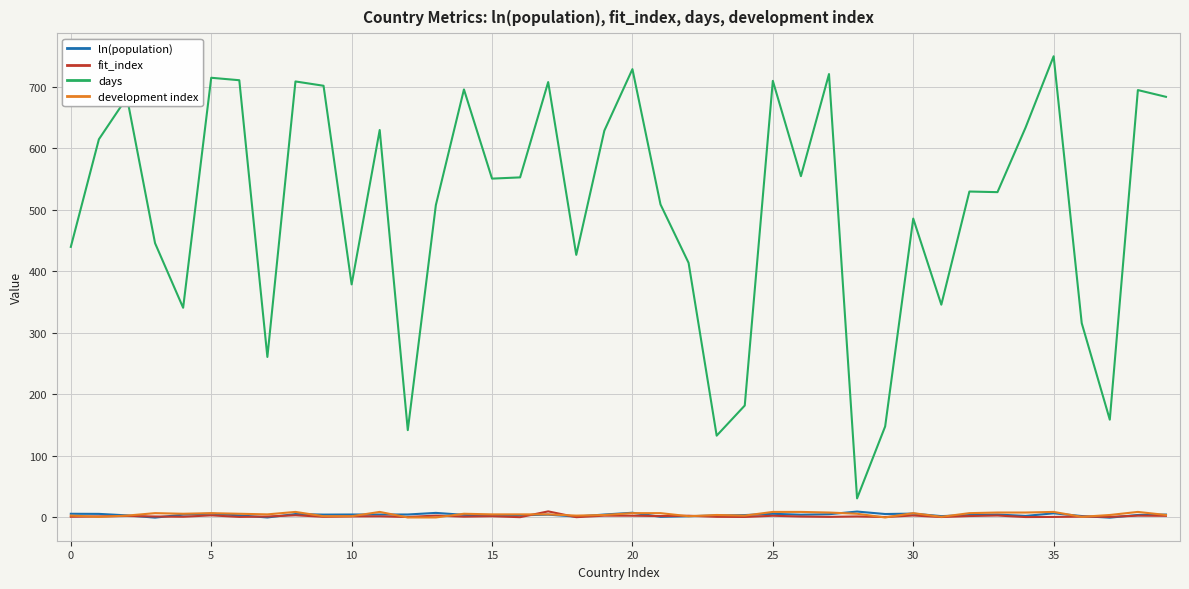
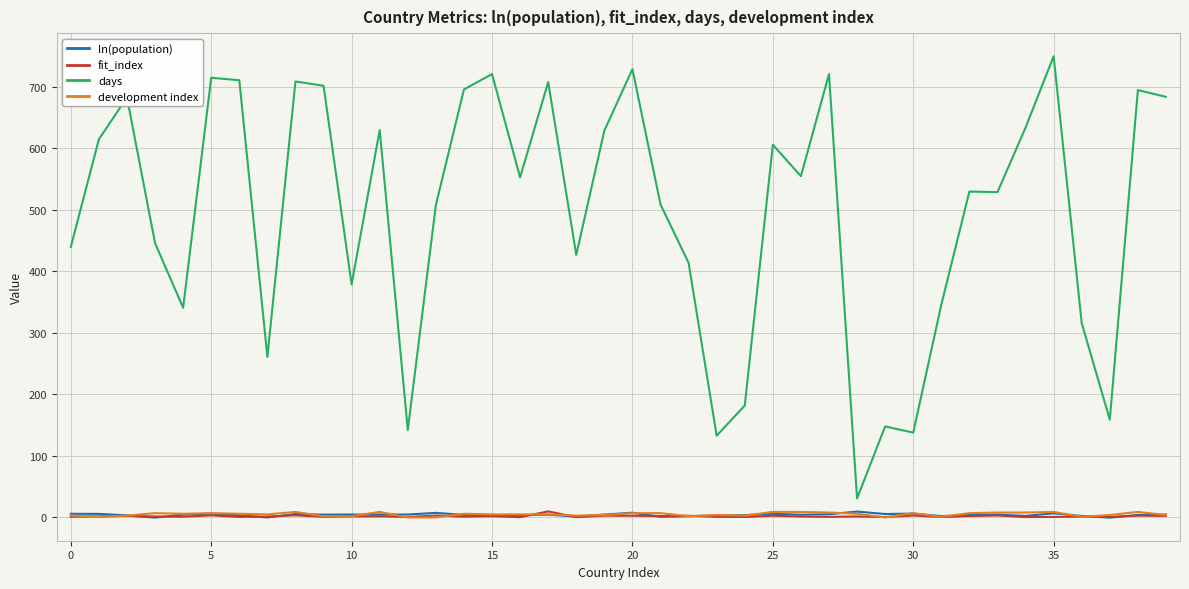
days, 15: 550 -> 720
days, 25: 710 -> 610
days, 30: 490 -> 140
